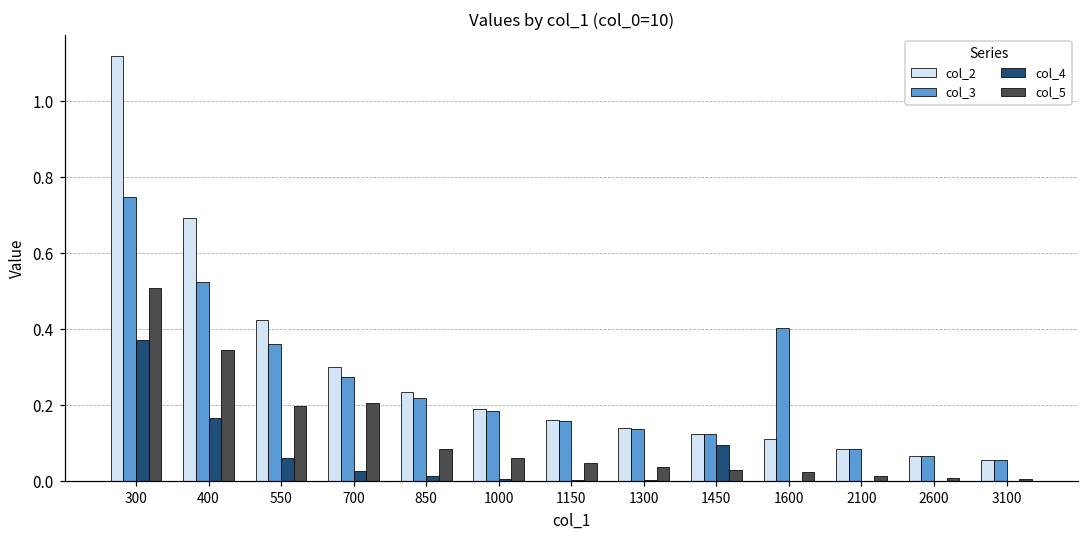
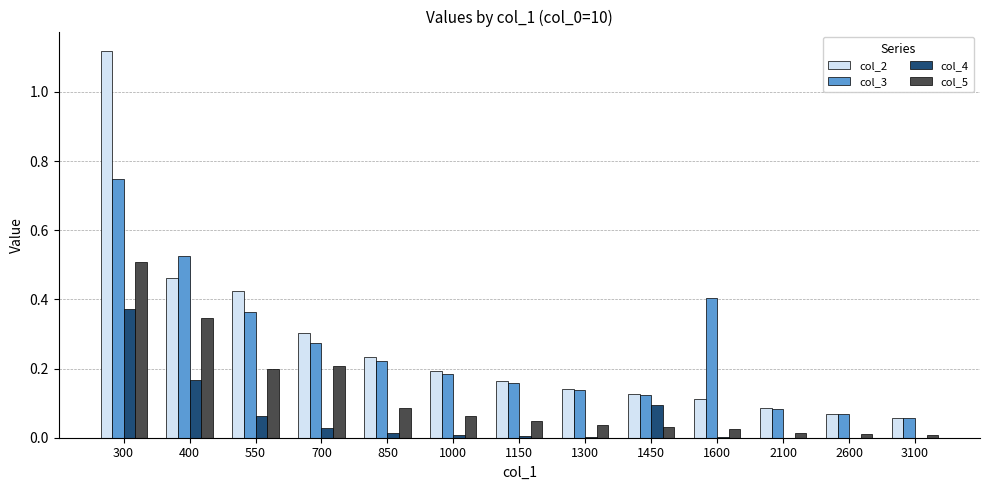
col_2, 400: 0.69 -> 0.46
